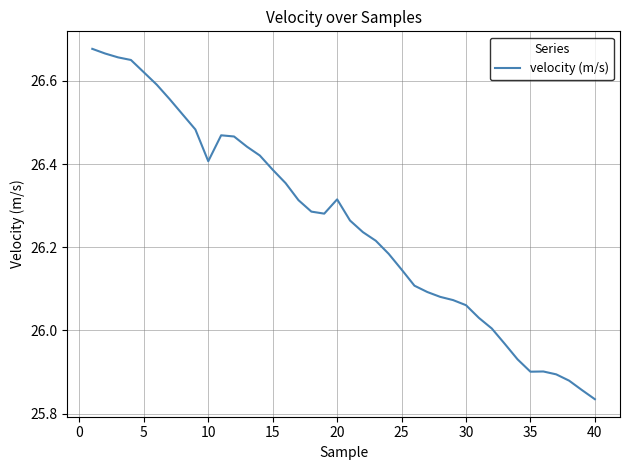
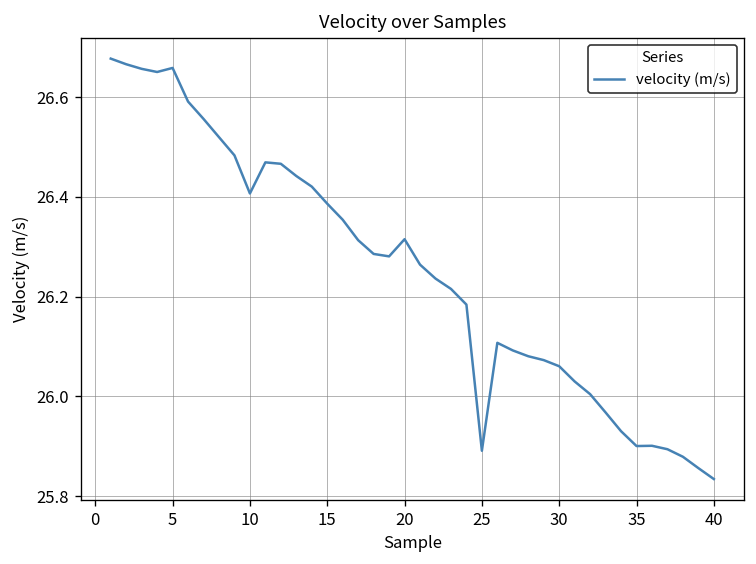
5: 26.62 -> 26.66
25: 26.15 -> 25.89
